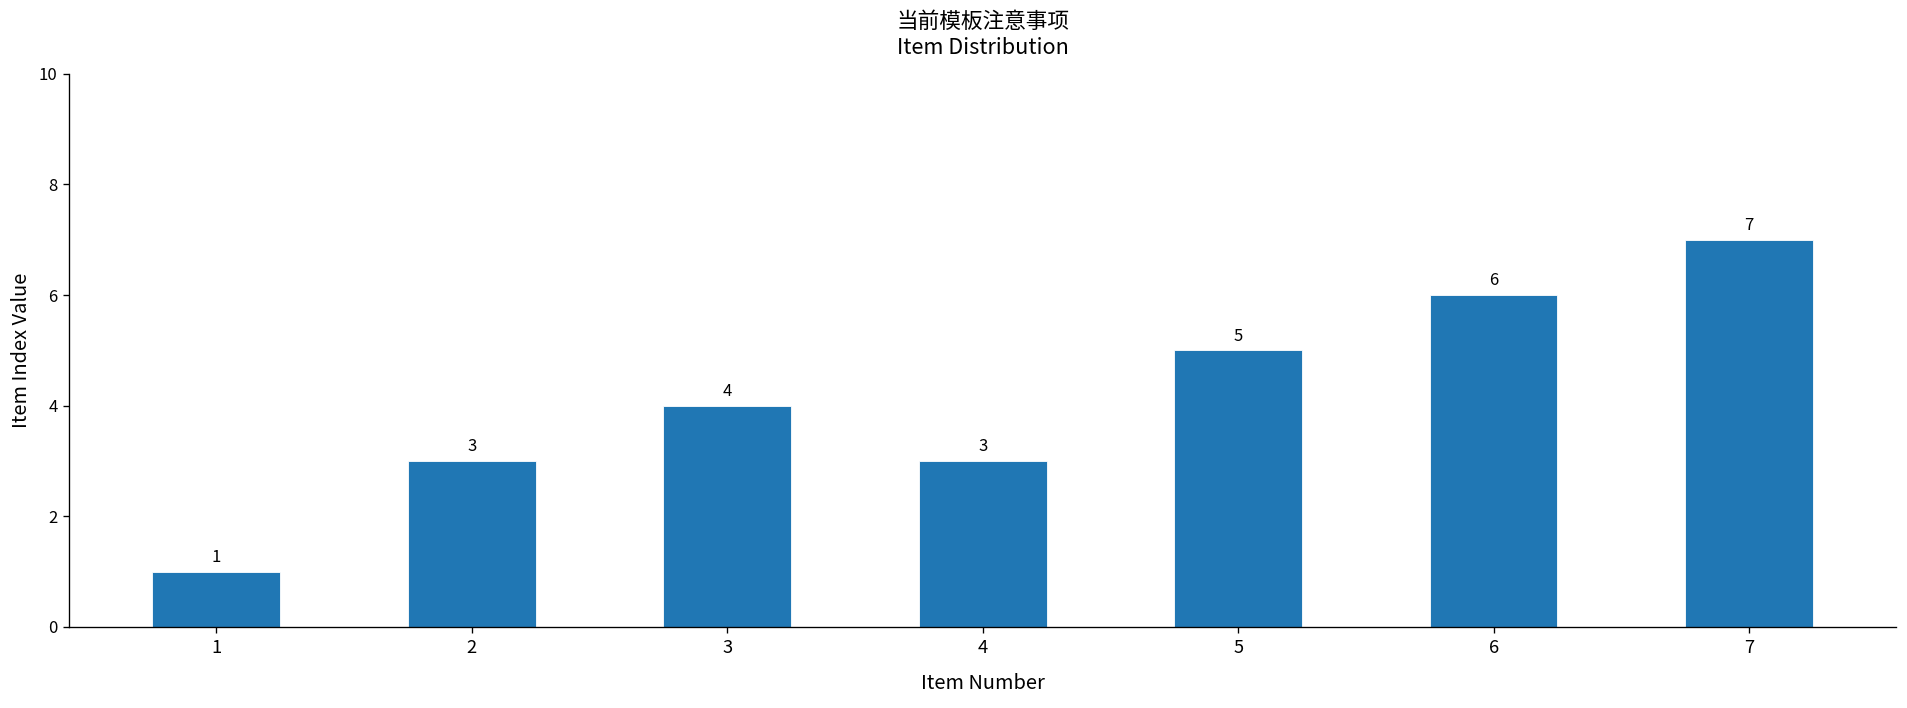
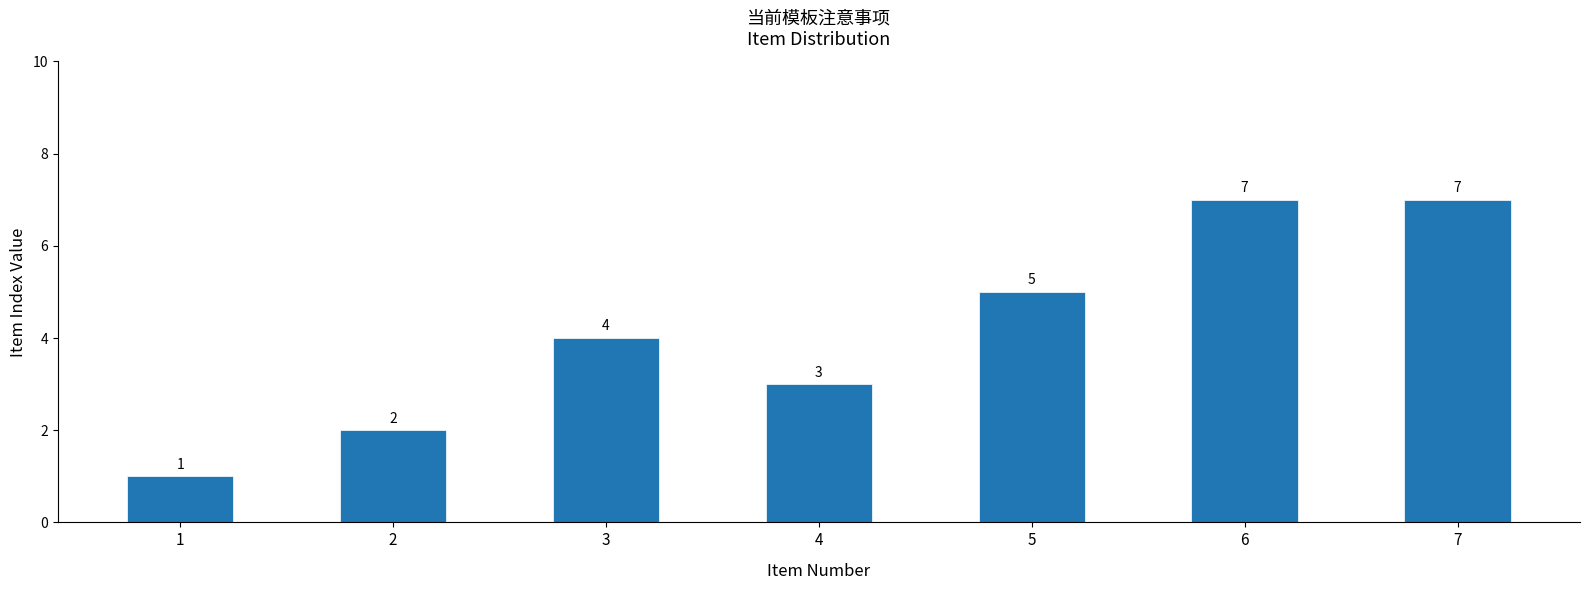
2: 3 -> 2
6: 6 -> 7
